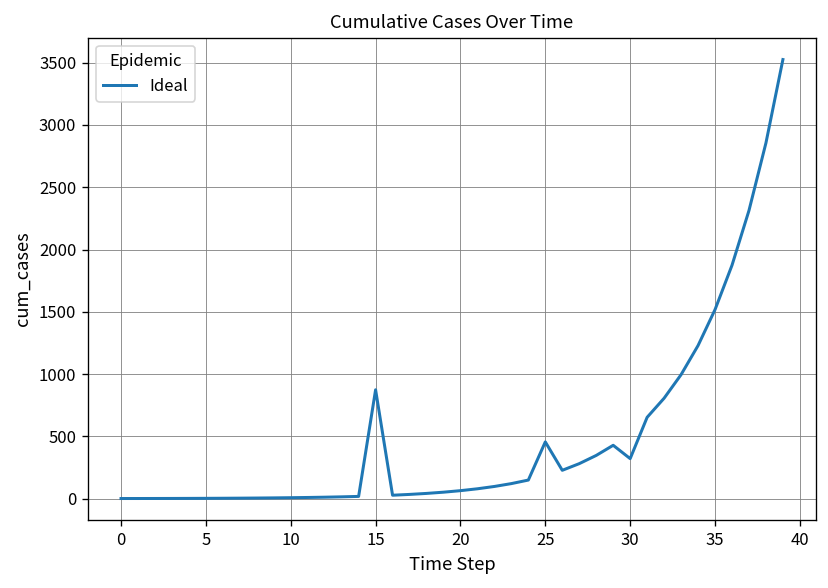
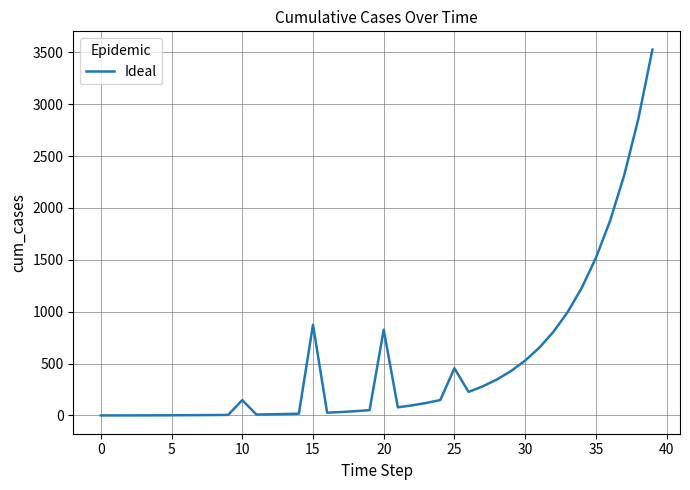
10: 10 -> 150
20: 60 -> 830
30: 320 -> 530
